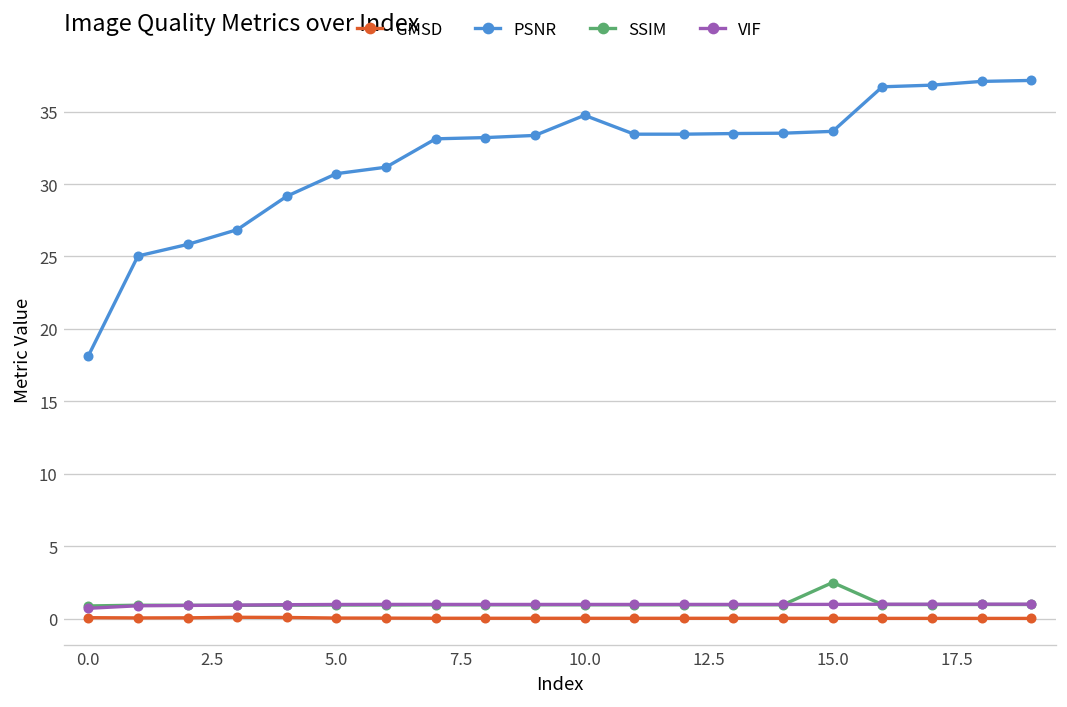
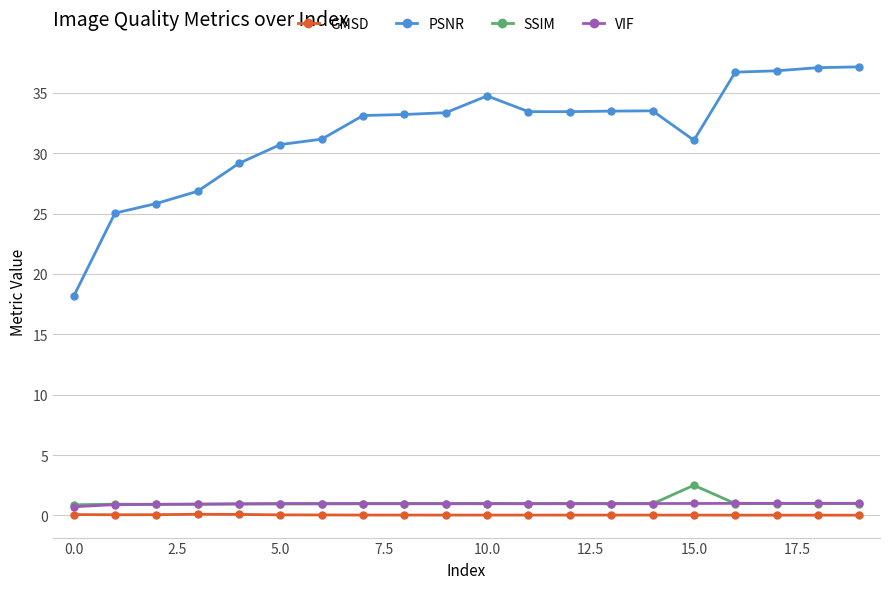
PSNR, 15.0: 33.6 -> 31.1
